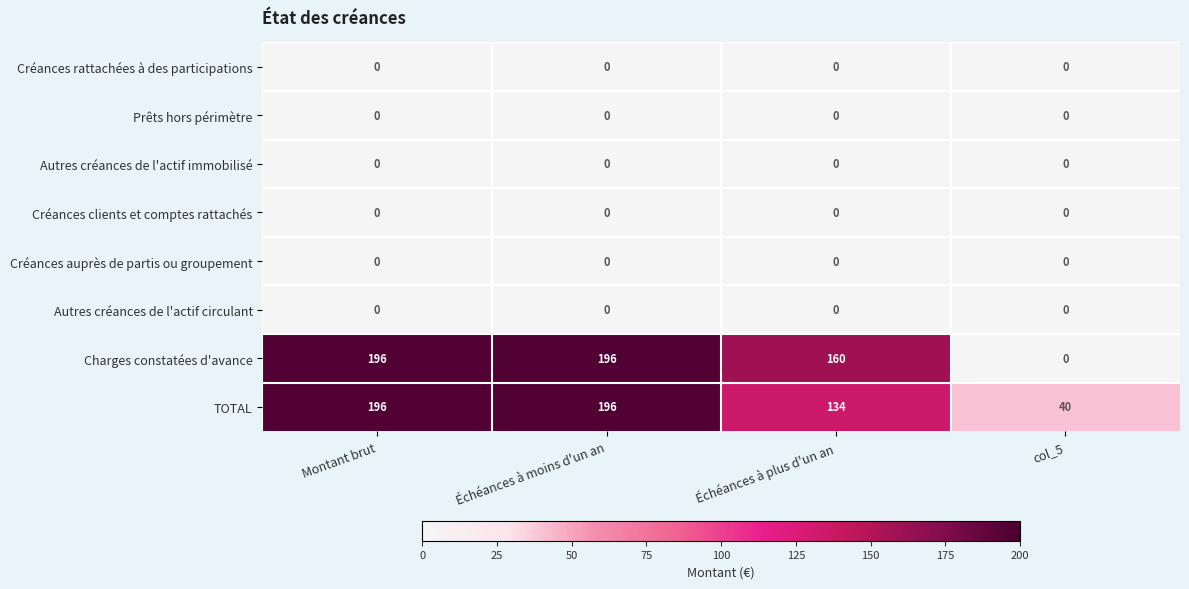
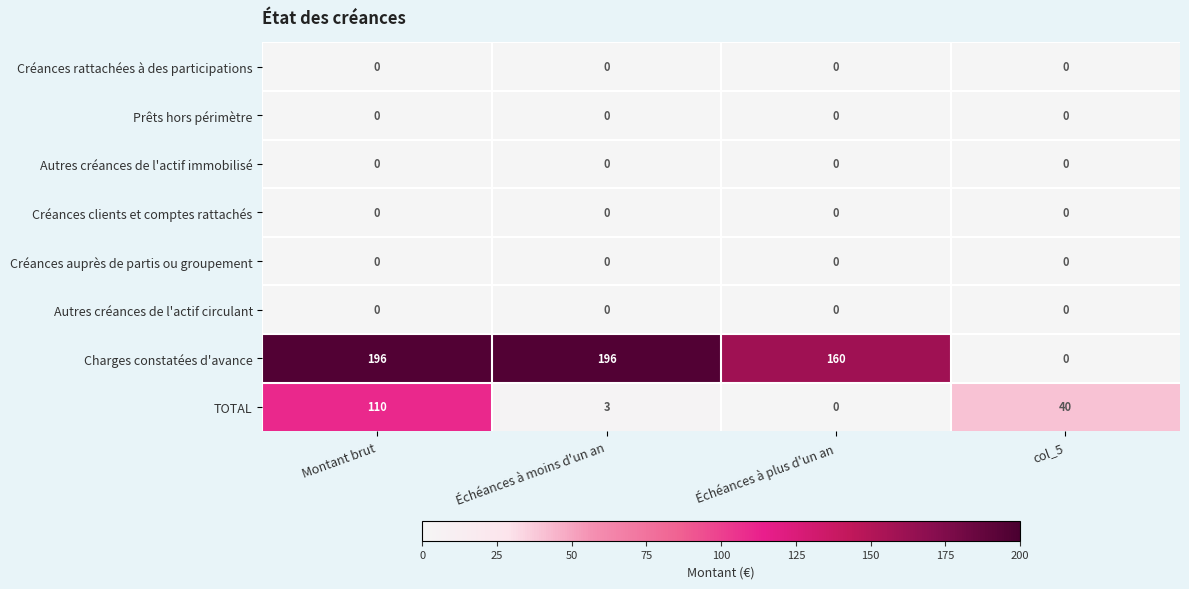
TOTAL, Montant brut: 196 -> 110
TOTAL, Échéances à moins d'un an: 196 -> 3
TOTAL, Échéances à plus d'un an: 134 -> 0
